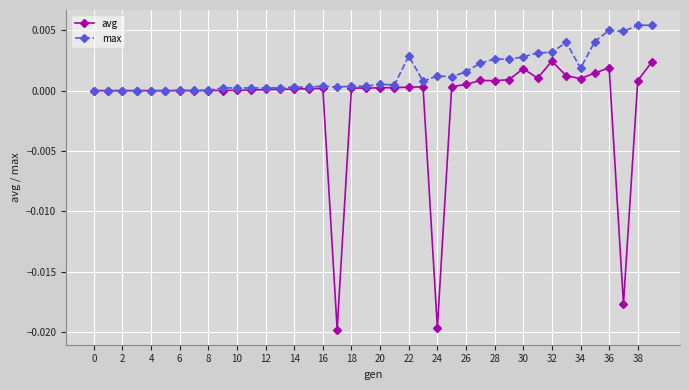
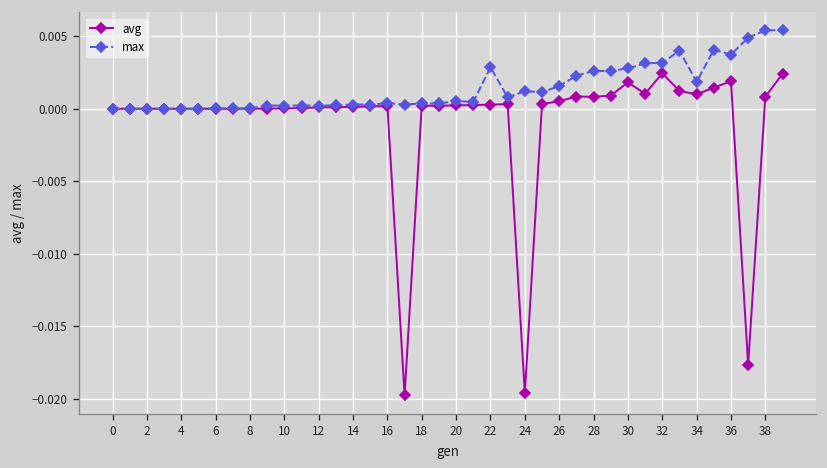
max, 36: 0.0050 -> 0.0037
